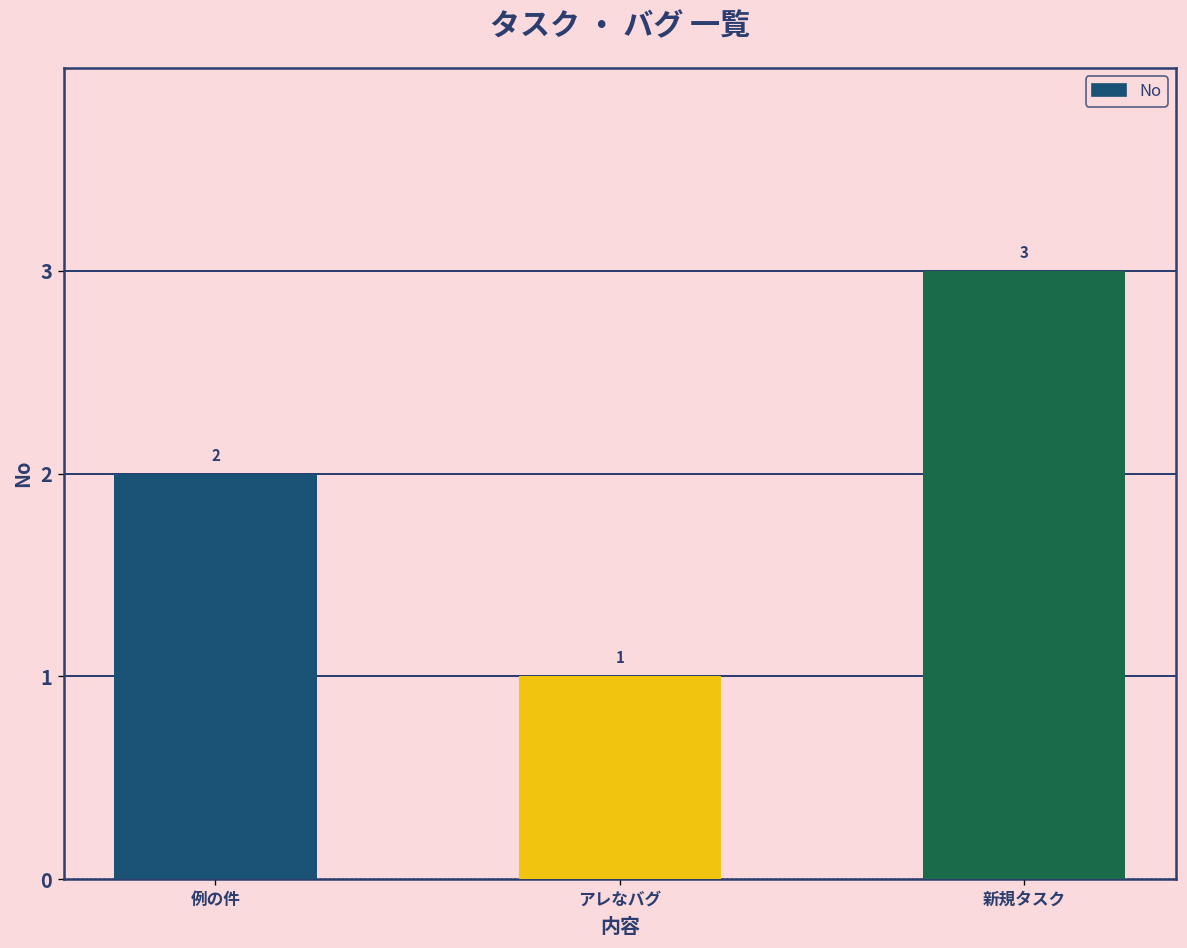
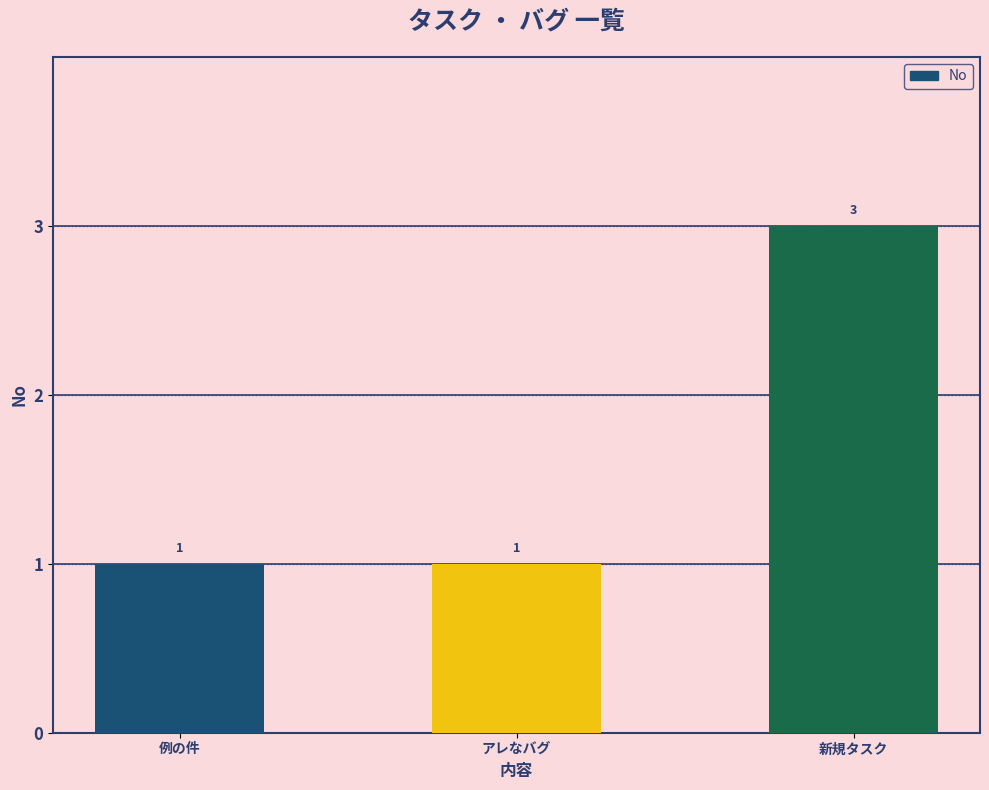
例の件: 2 -> 1
